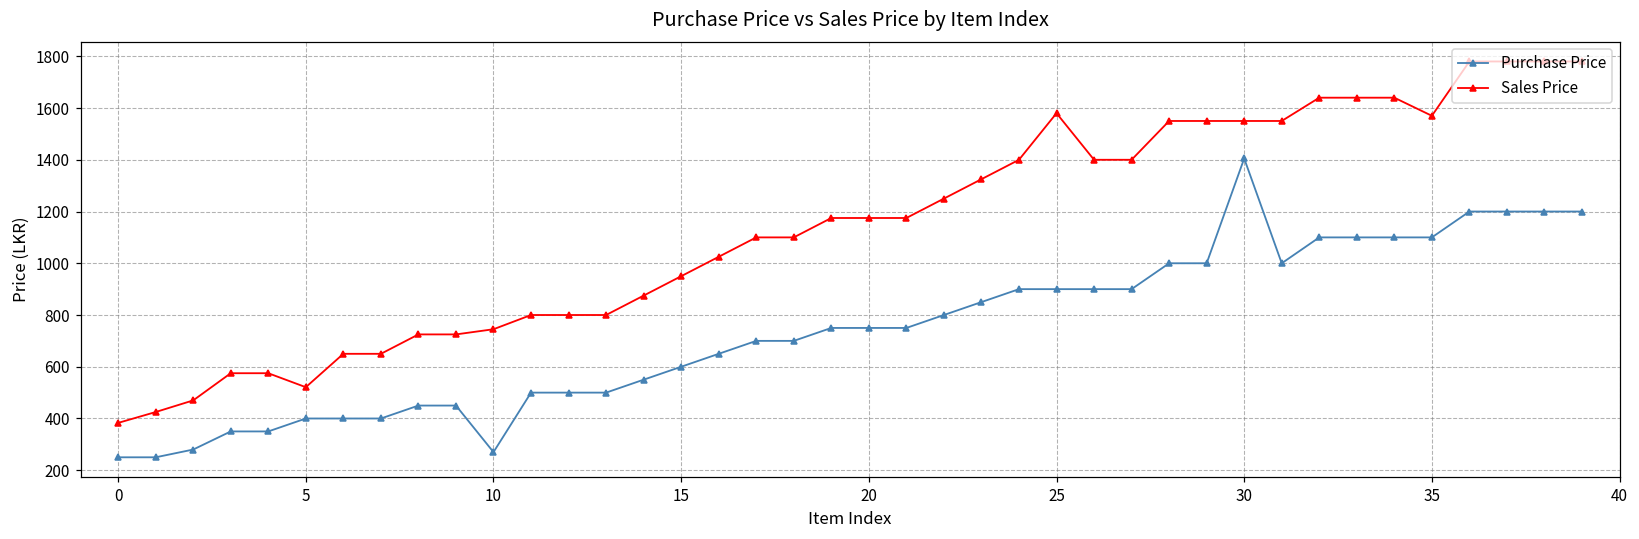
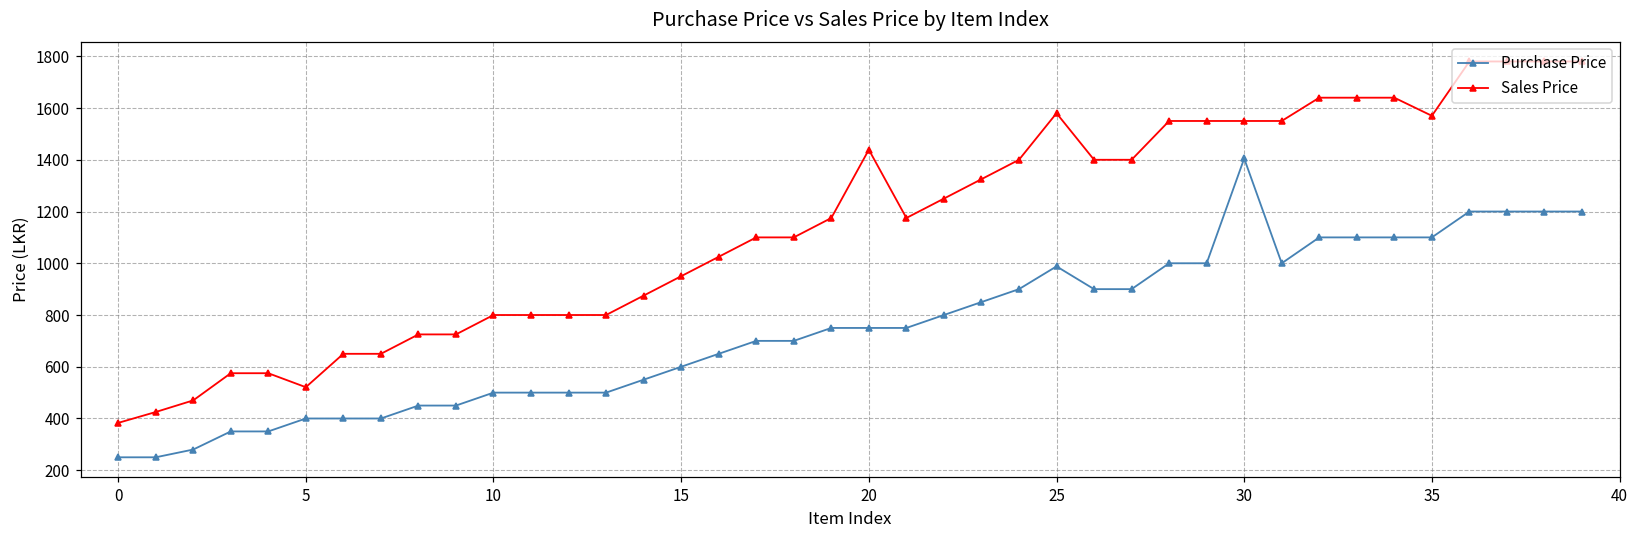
Purchase Price, 10: 270 -> 500
Sales Price, 10: 750 -> 800
Sales Price, 20: 1180 -> 1440
Purchase Price, 25: 900 -> 990
